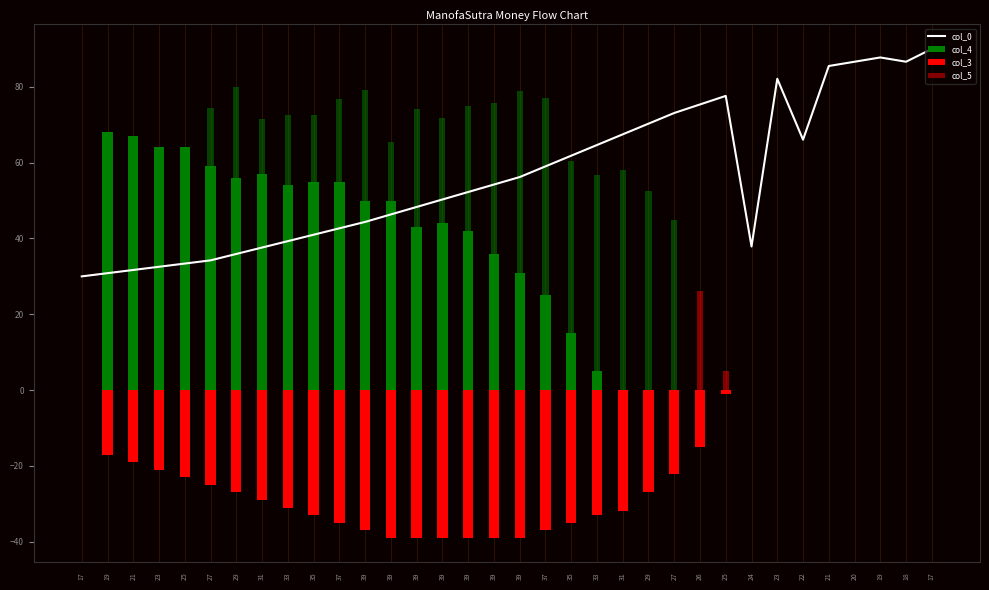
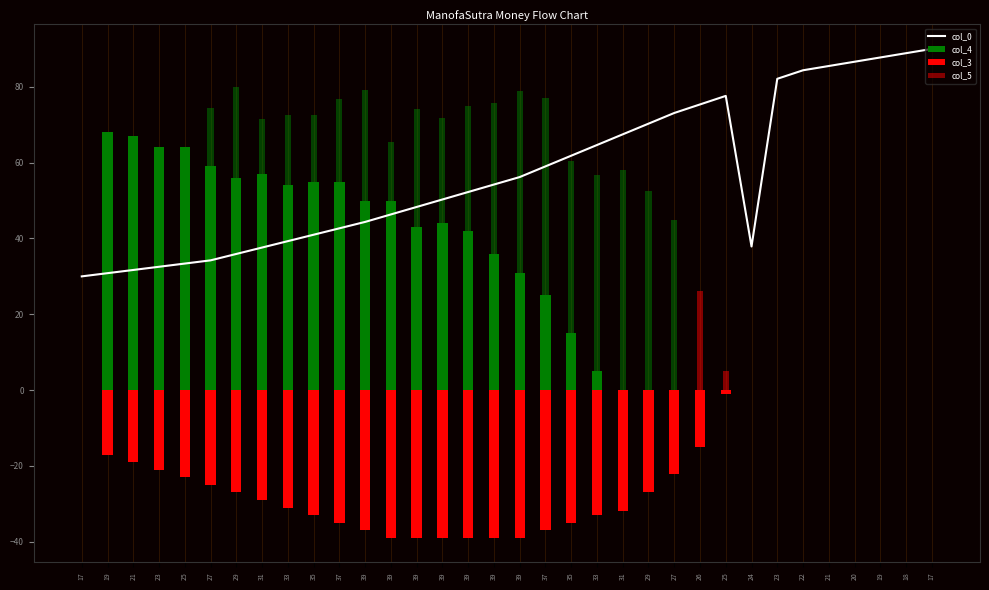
col_0, 22: 66 -> 84
col_0, 18: 87 -> 89
